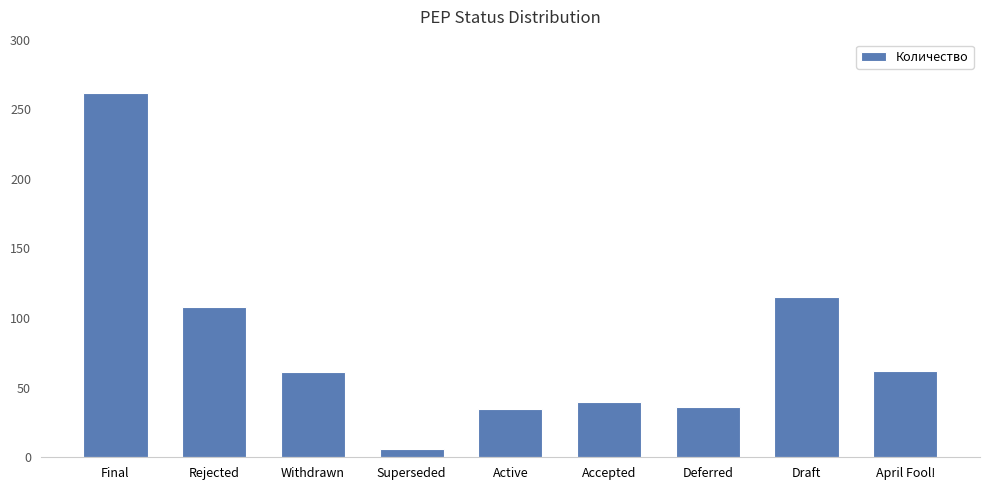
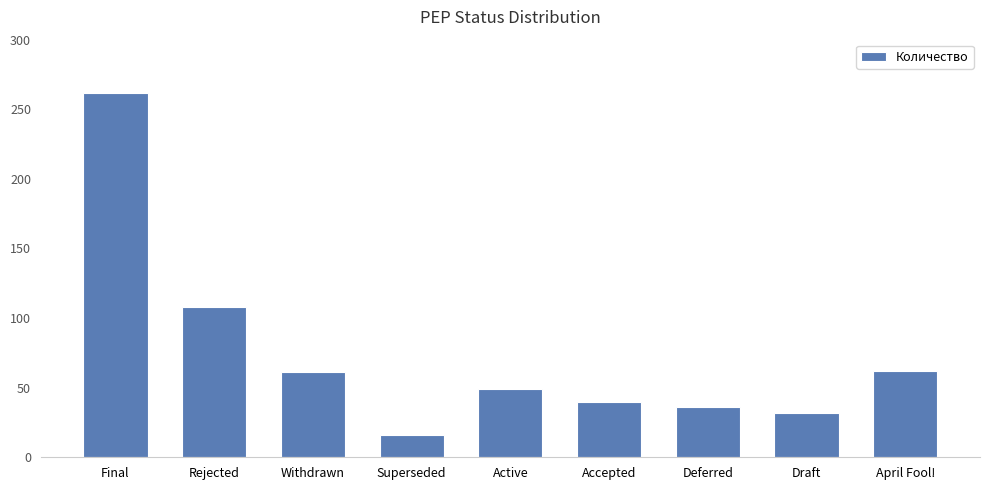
Superseded: 6 -> 16
Active: 35 -> 49
Draft: 115 -> 32
